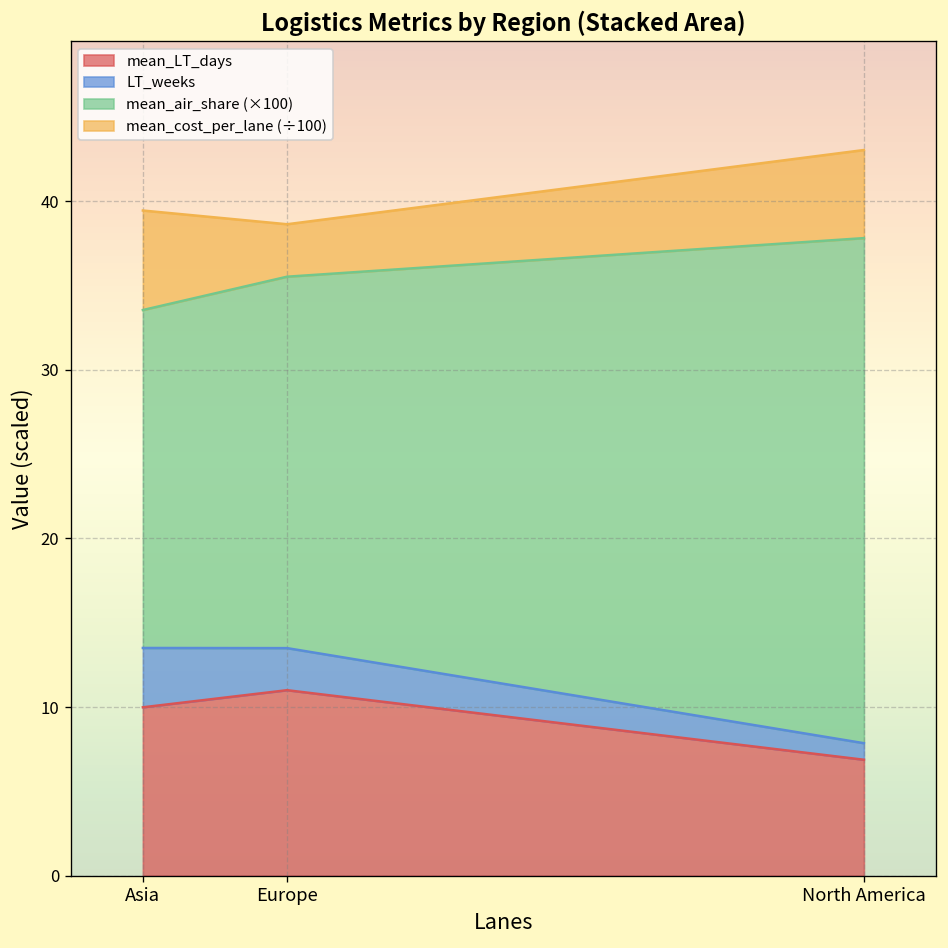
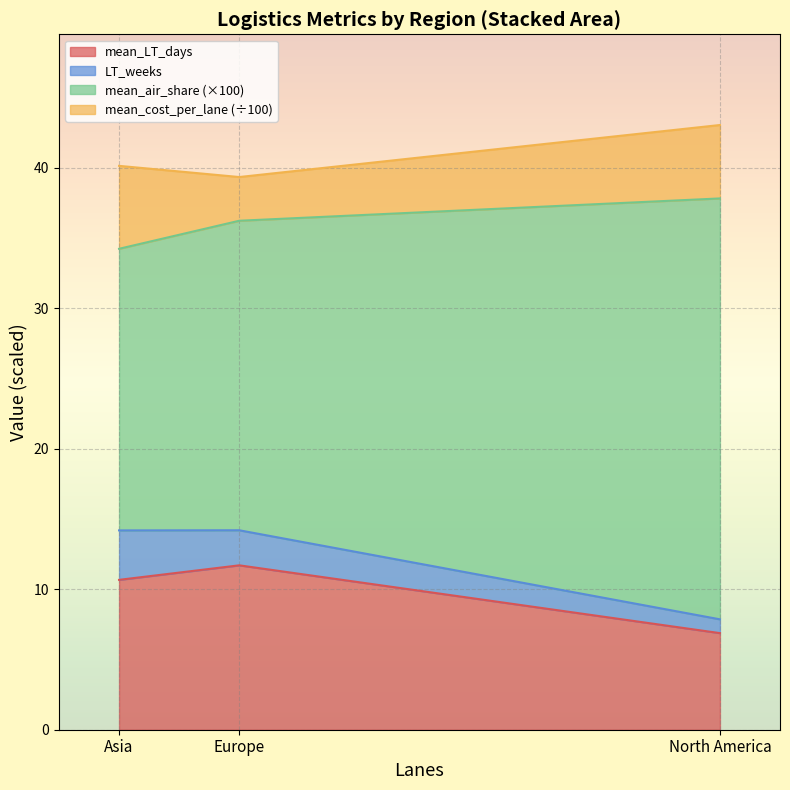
mean_LT_days, Asia: 10.0 -> 10.7
mean_LT_days, Europe: 11.0 -> 11.7
